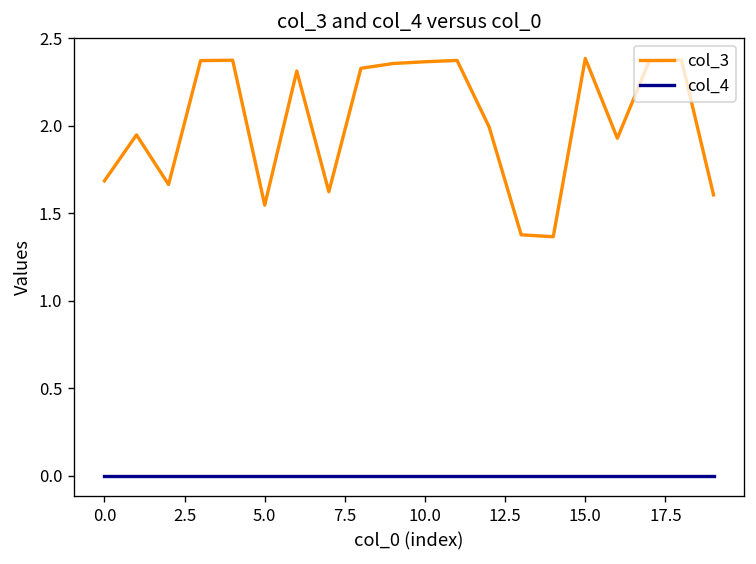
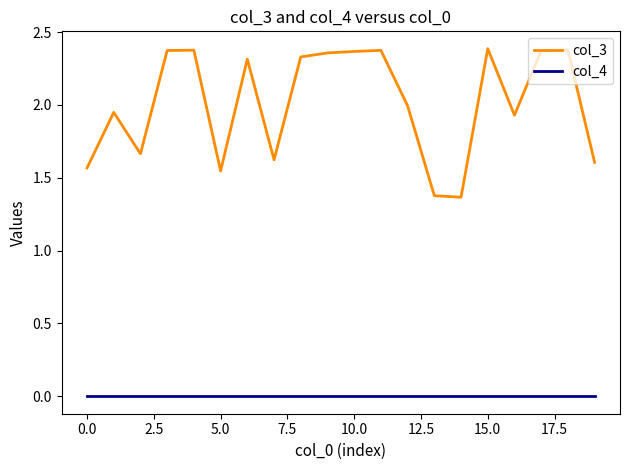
col_3, 0.0: 1.69 -> 1.57
